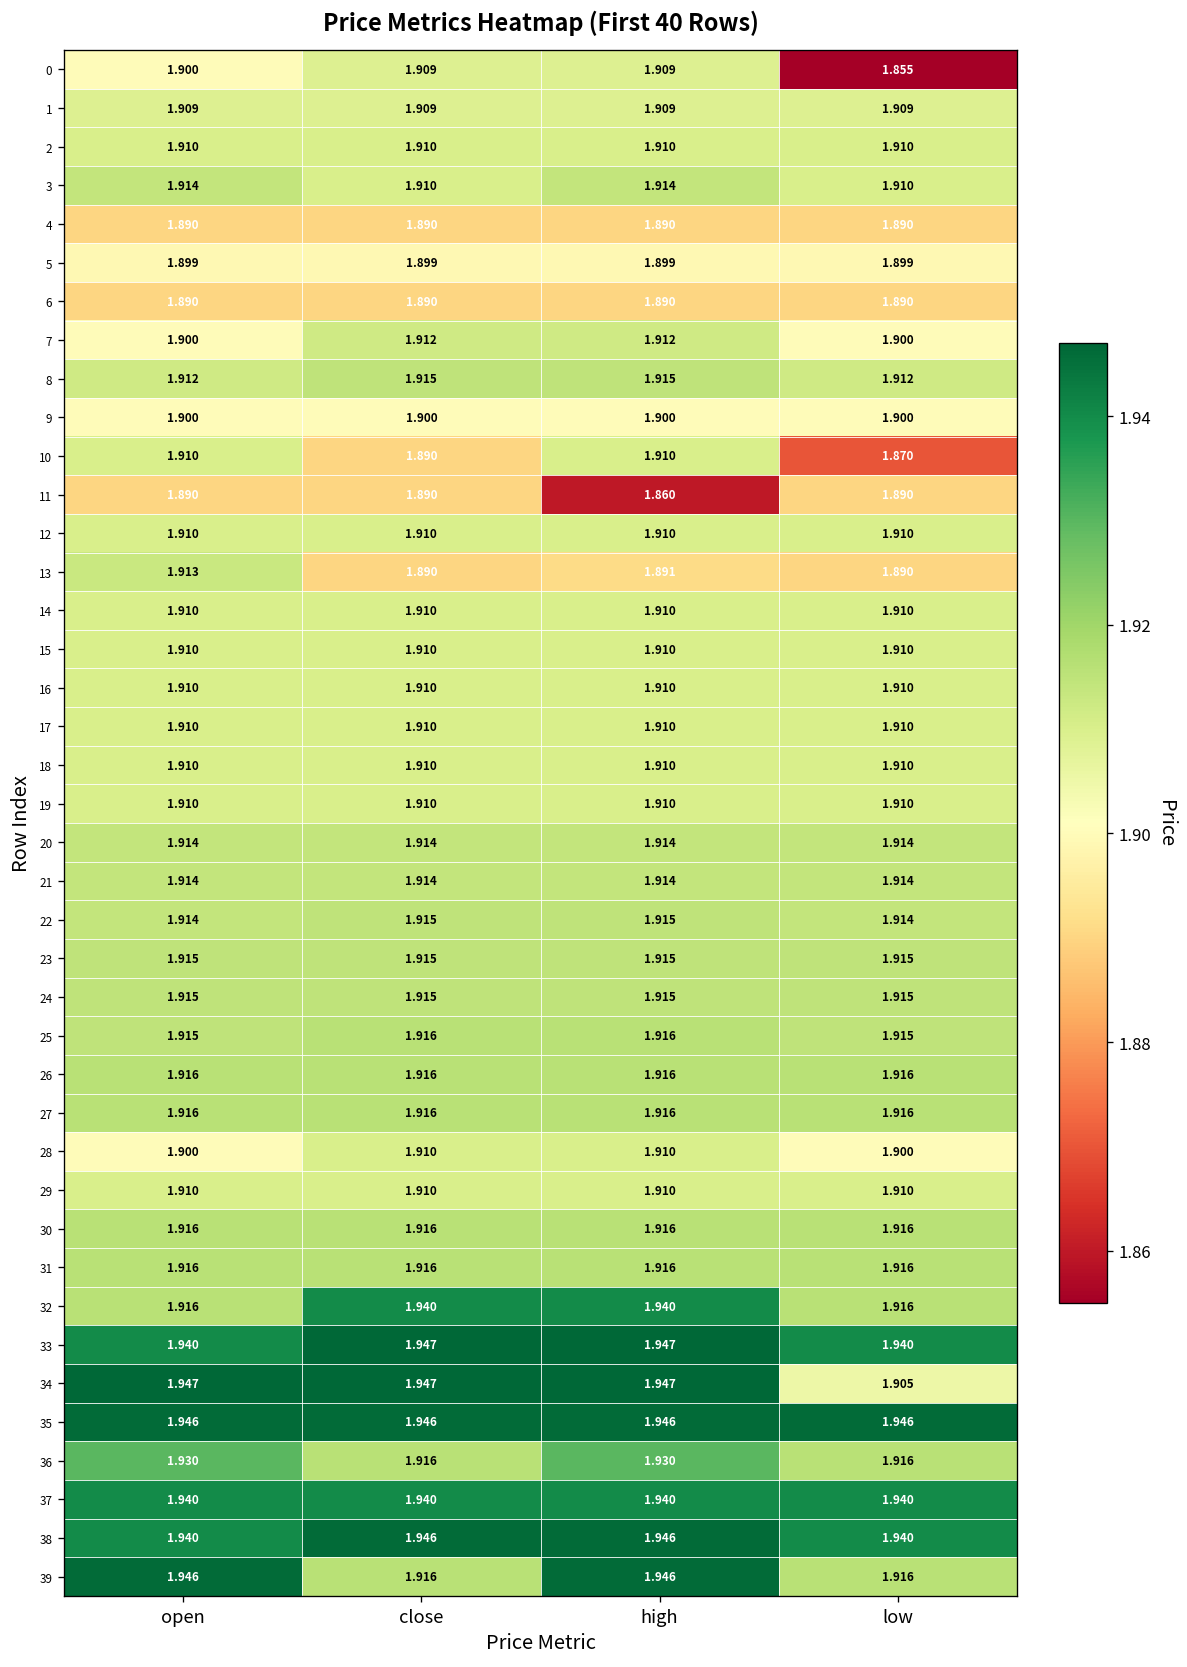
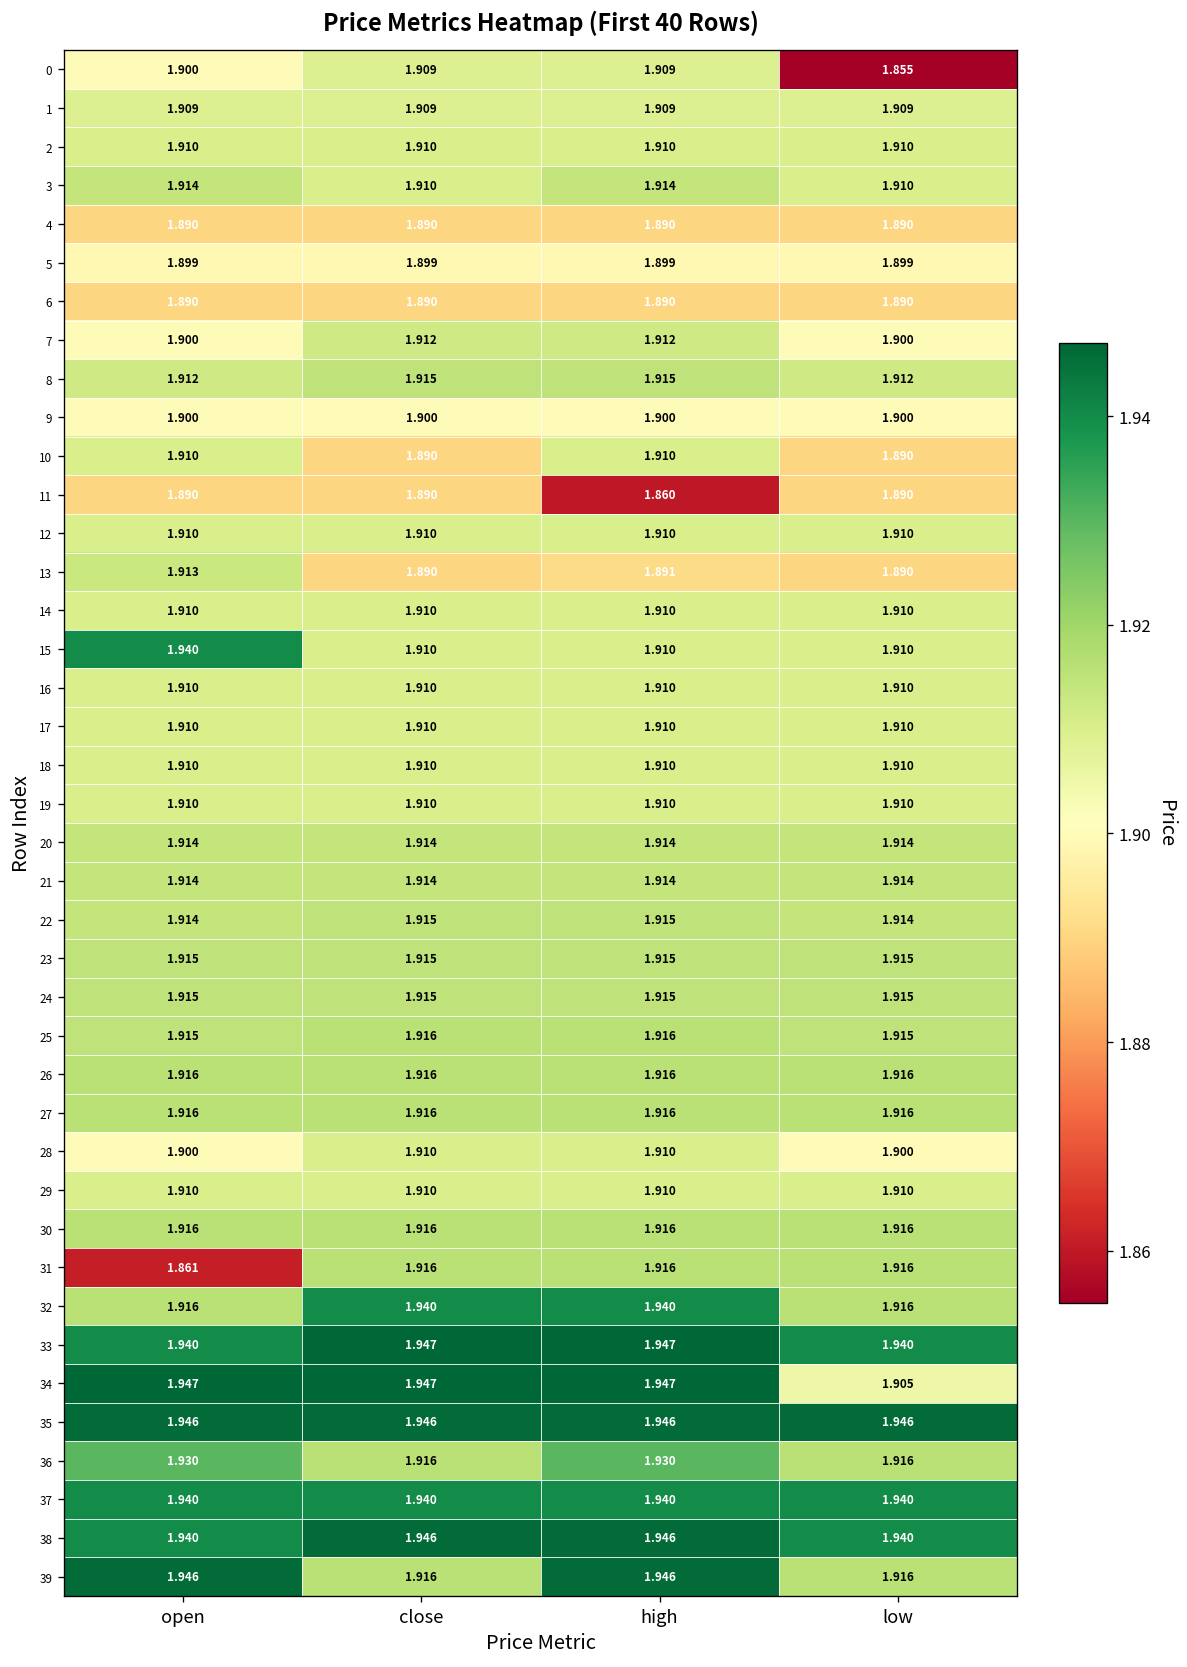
10, low: 1.870 -> 1.890
15, open: 1.910 -> 1.940
31, open: 1.916 -> 1.861
